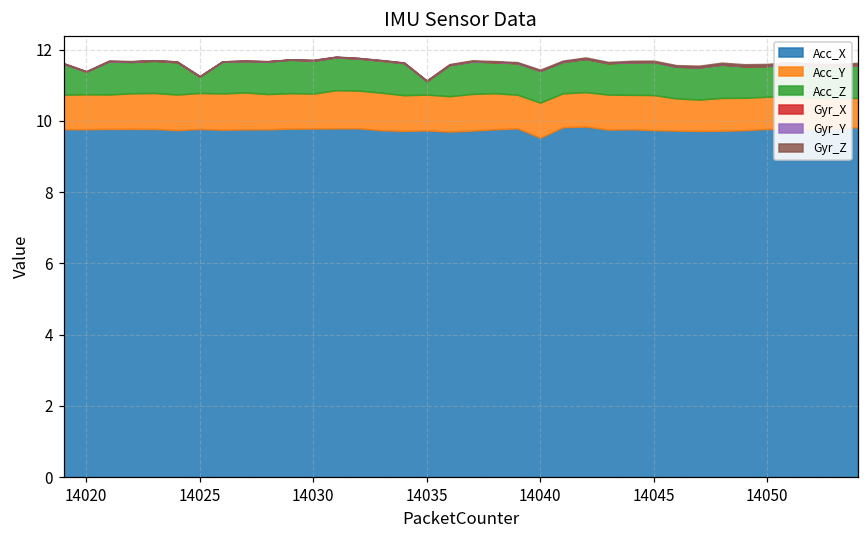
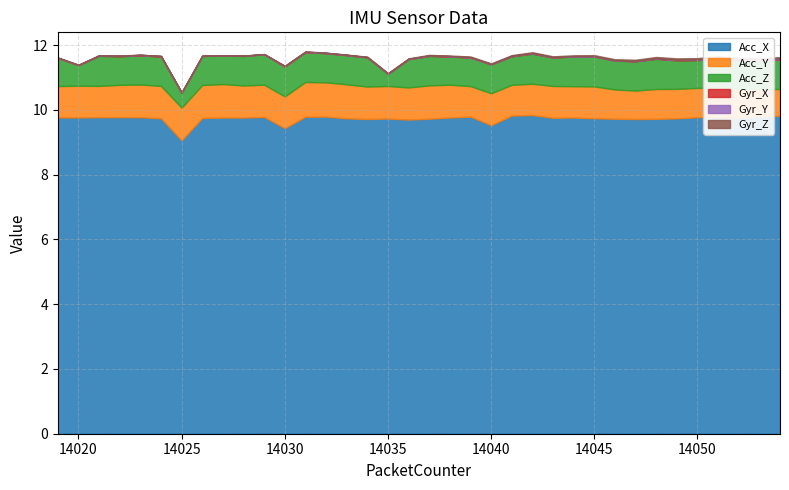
Acc_X, 14025: 9.8 -> 9.1
Acc_X, 14030: 9.8 -> 9.4
